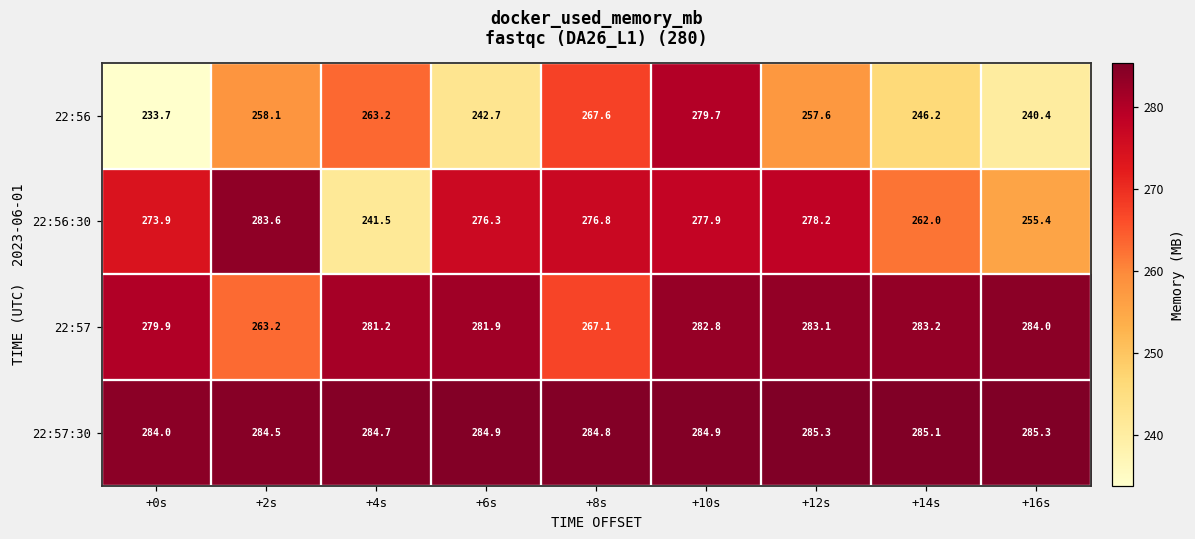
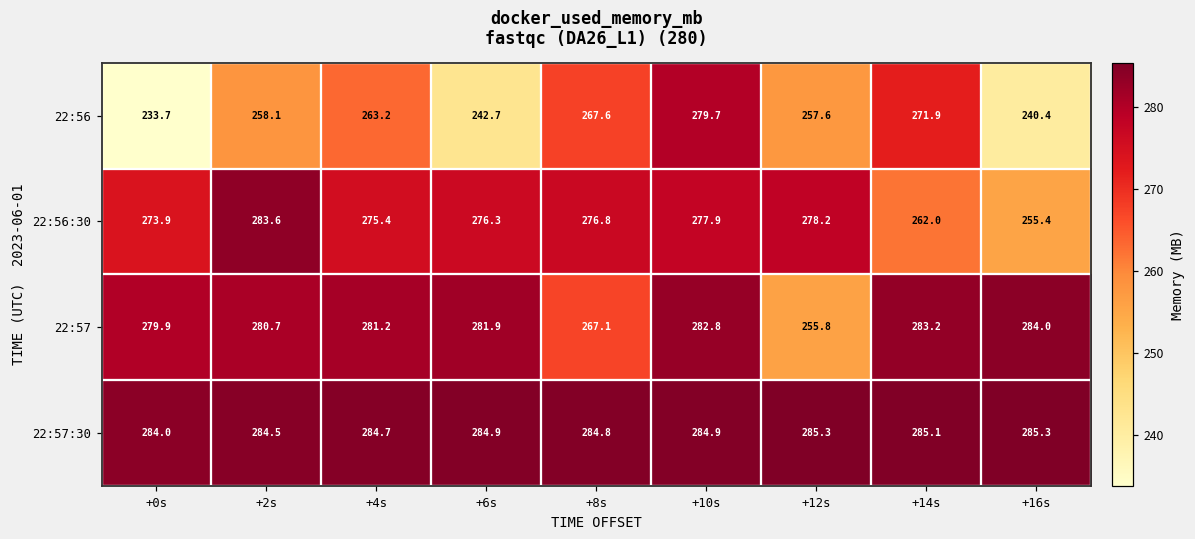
22:56, +14s: 246.2 -> 271.9
22:56:30, +4s: 241.5 -> 275.4
22:57, +2s: 263.2 -> 280.7
22:57, +12s: 283.1 -> 255.8
